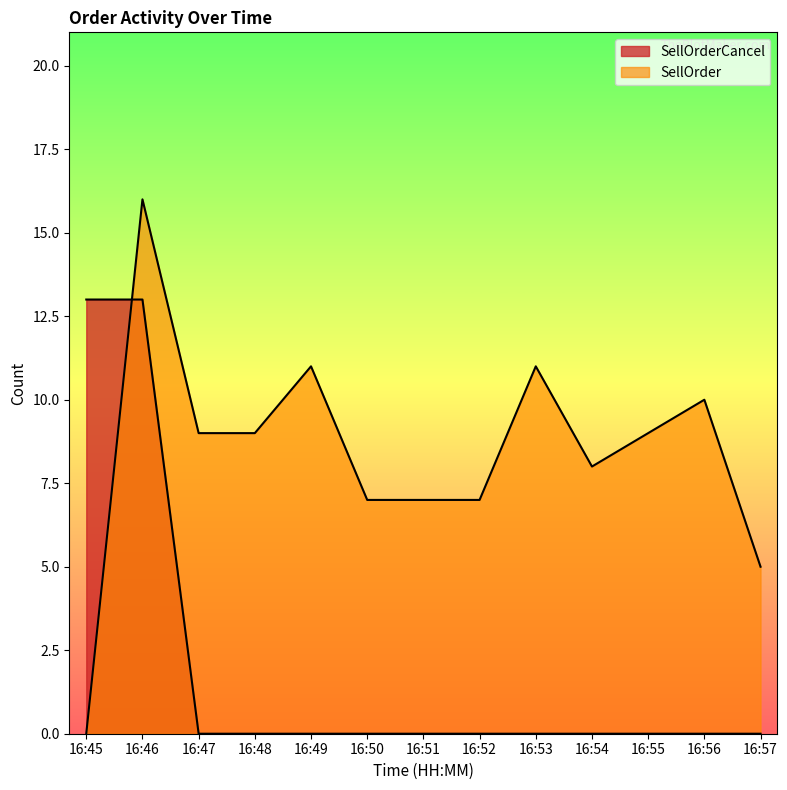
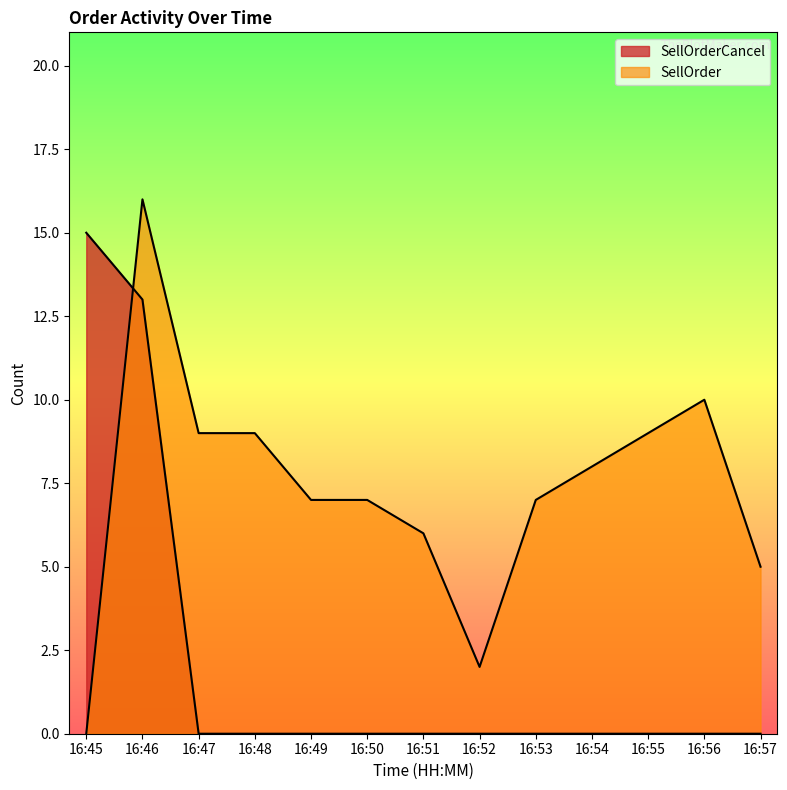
SellOrderCancel, 16:45: 13 -> 15
SellOrder, 16:49: 11 -> 7
SellOrder, 16:51: 7 -> 6
SellOrder, 16:52: 7 -> 2
SellOrder, 16:53: 11 -> 7
